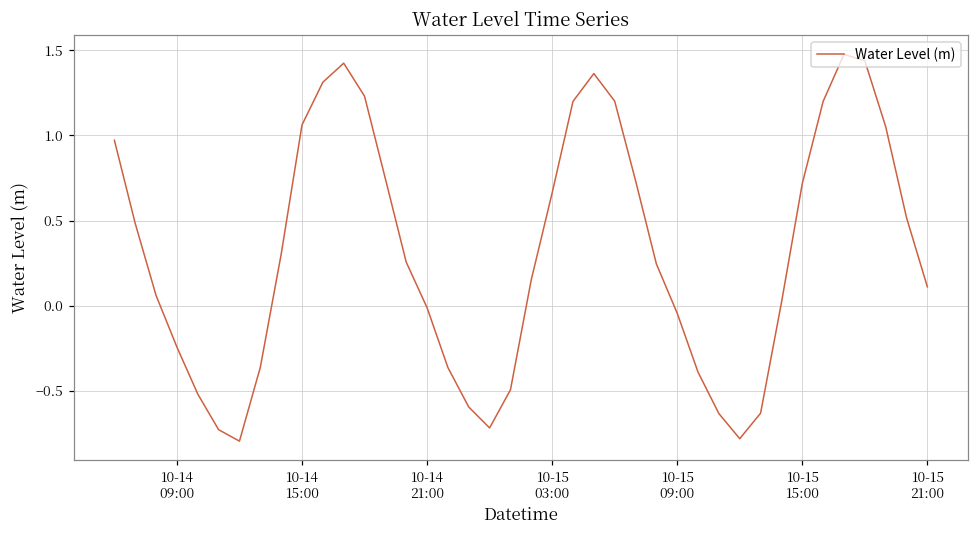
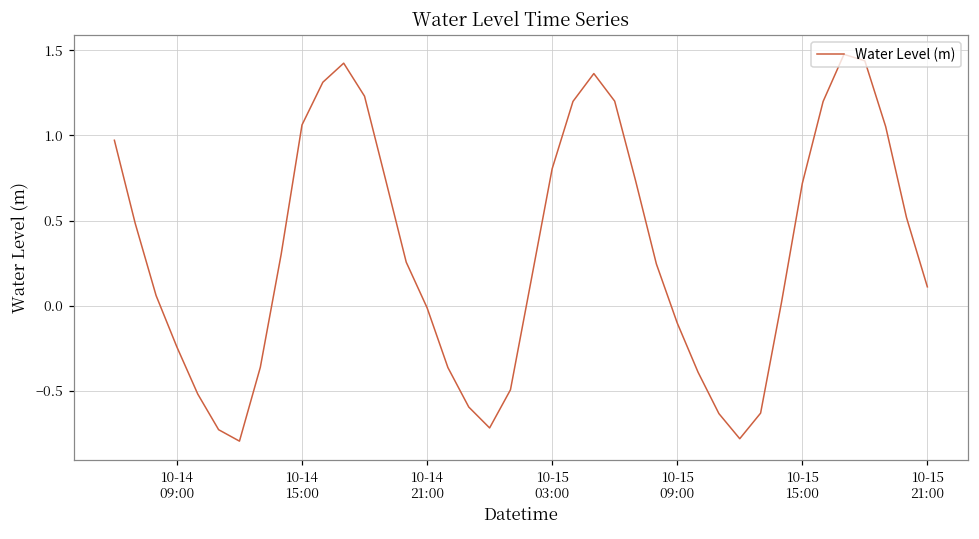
10-15 03:00: 0.66 -> 0.80
10-15 09:00: -0.04 -> -0.10
